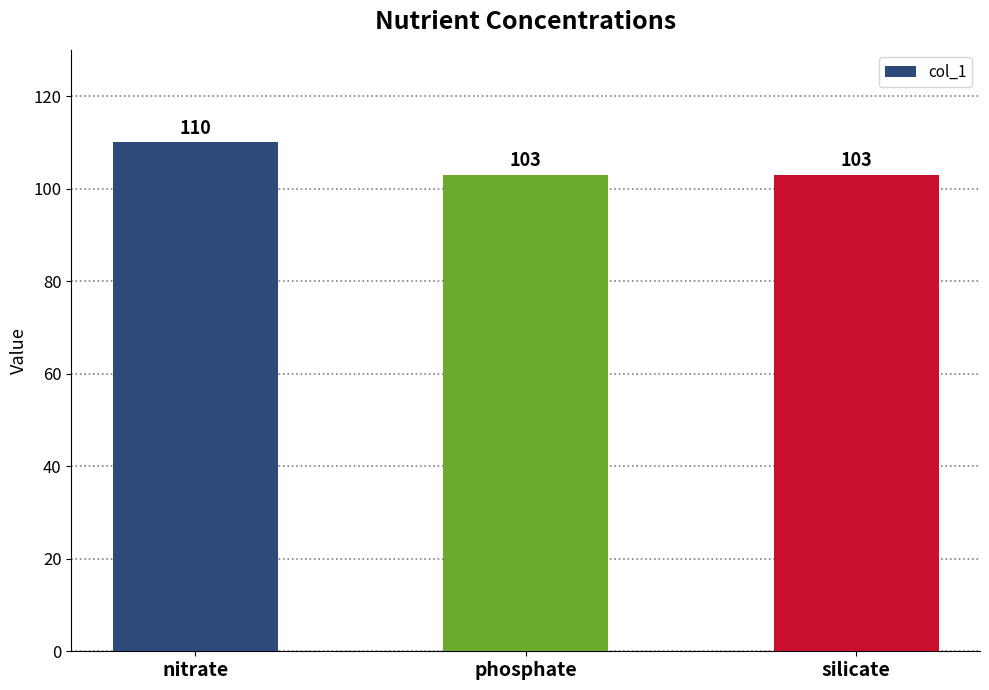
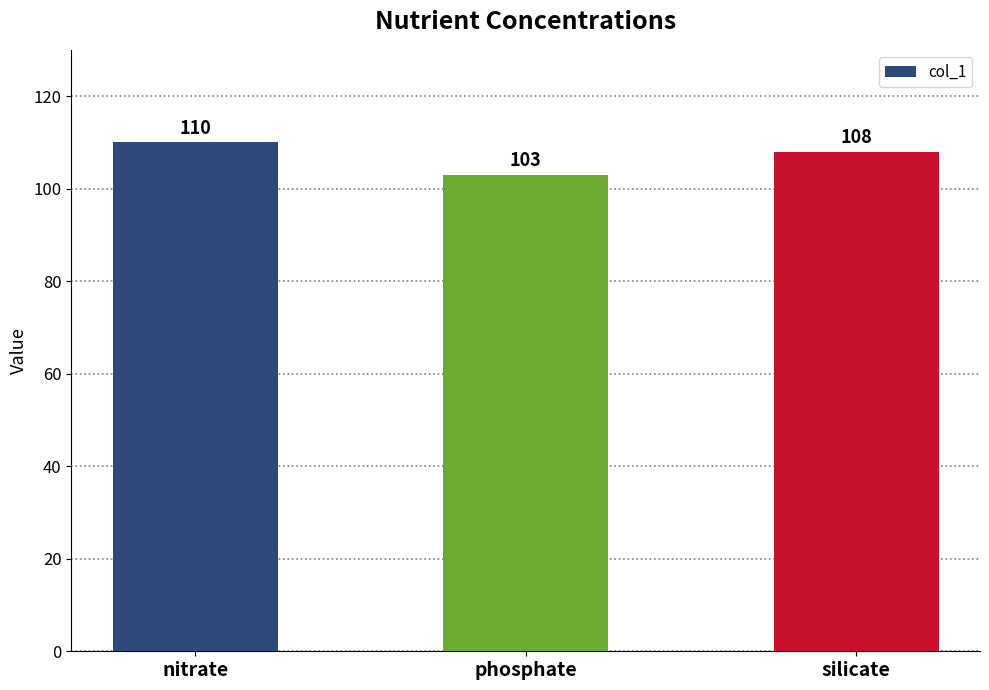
silicate: 103 -> 108
